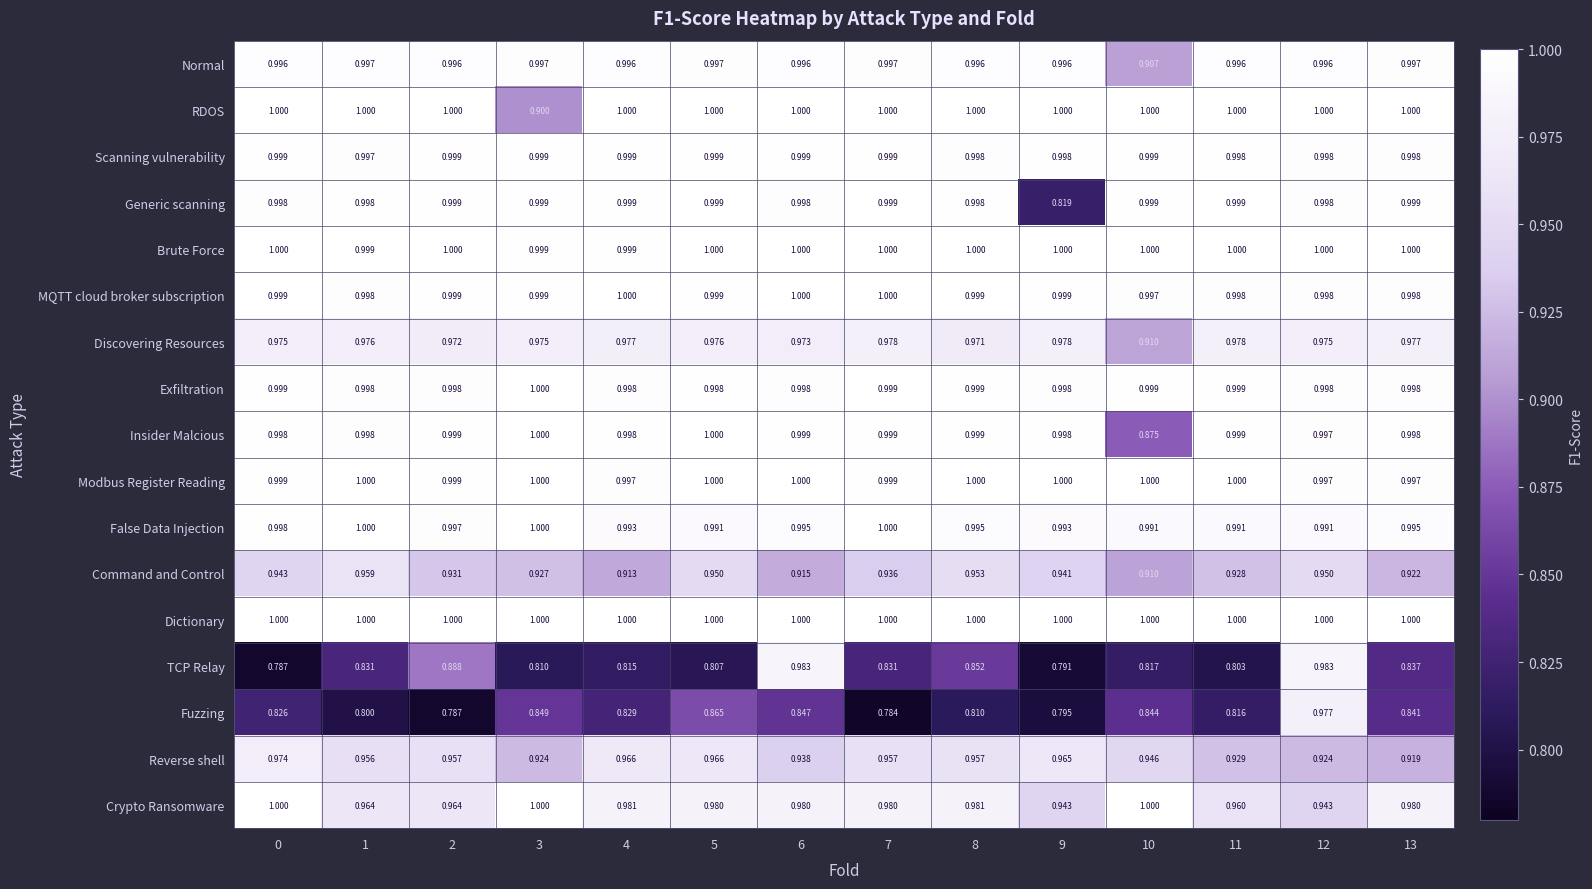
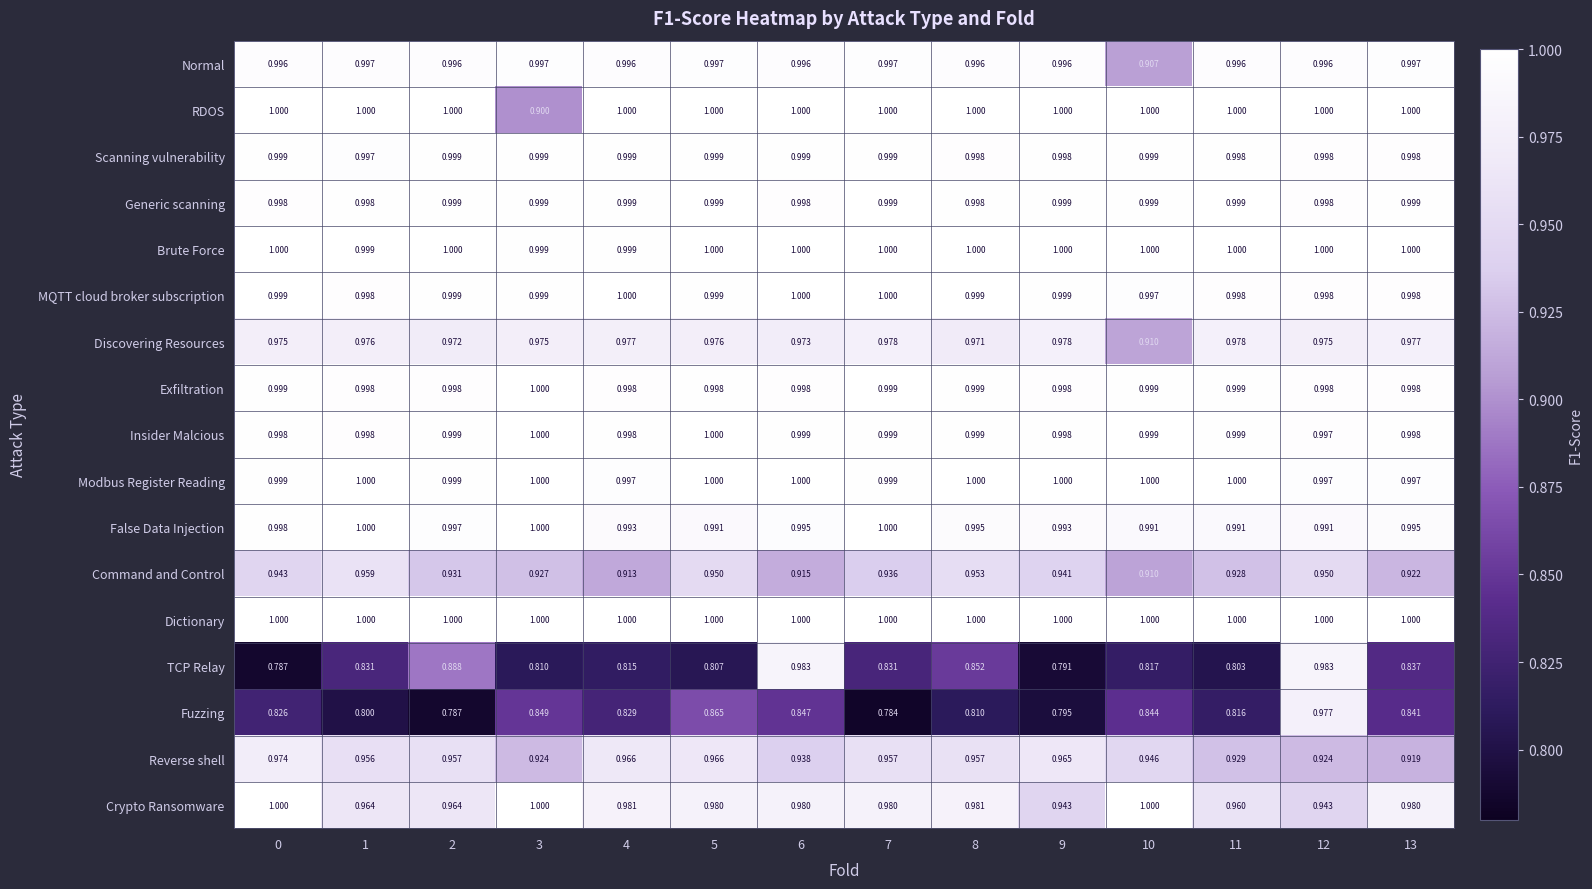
Generic scanning, 9: 0.819 -> 0.999
Insider Malcious, 10: 0.875 -> 0.999
